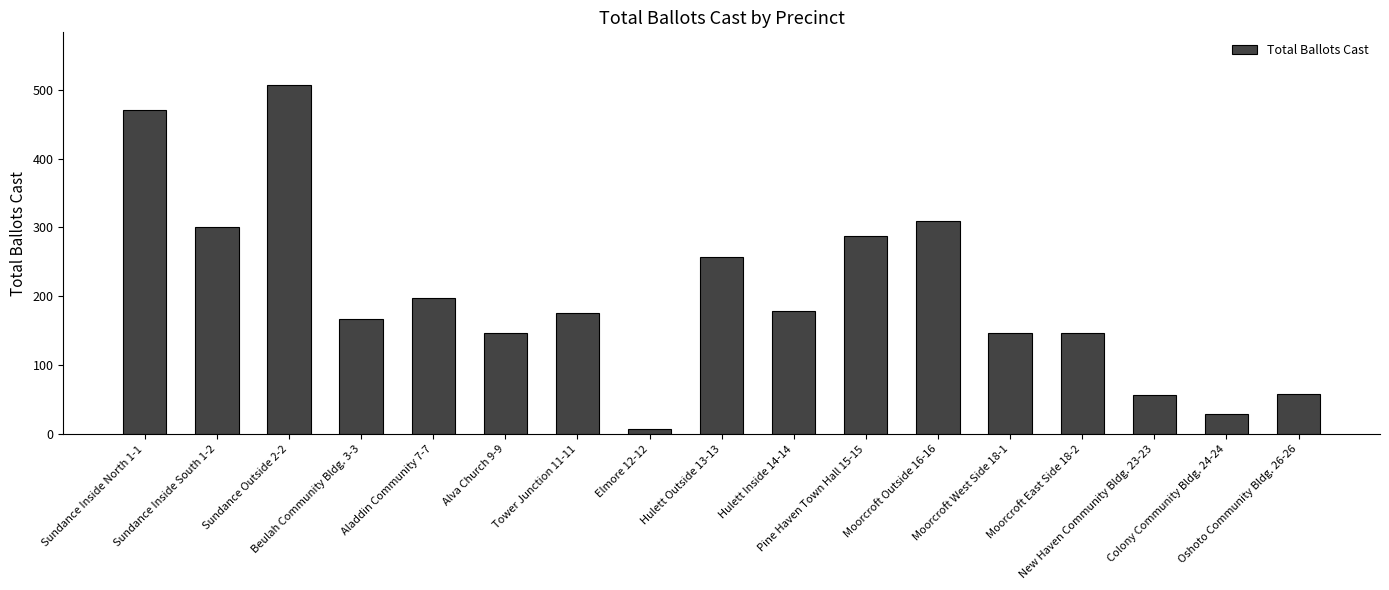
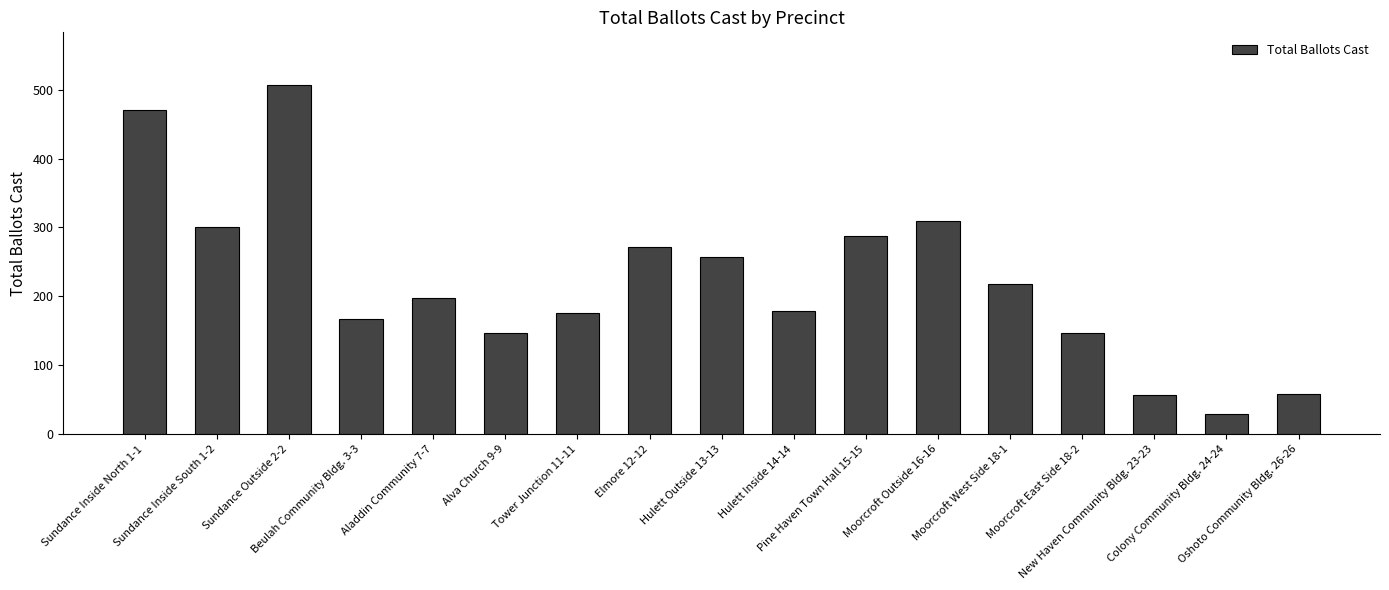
Elmore 12-12: 10 -> 270
Moorcroft West Side 18-1: 150 -> 220
